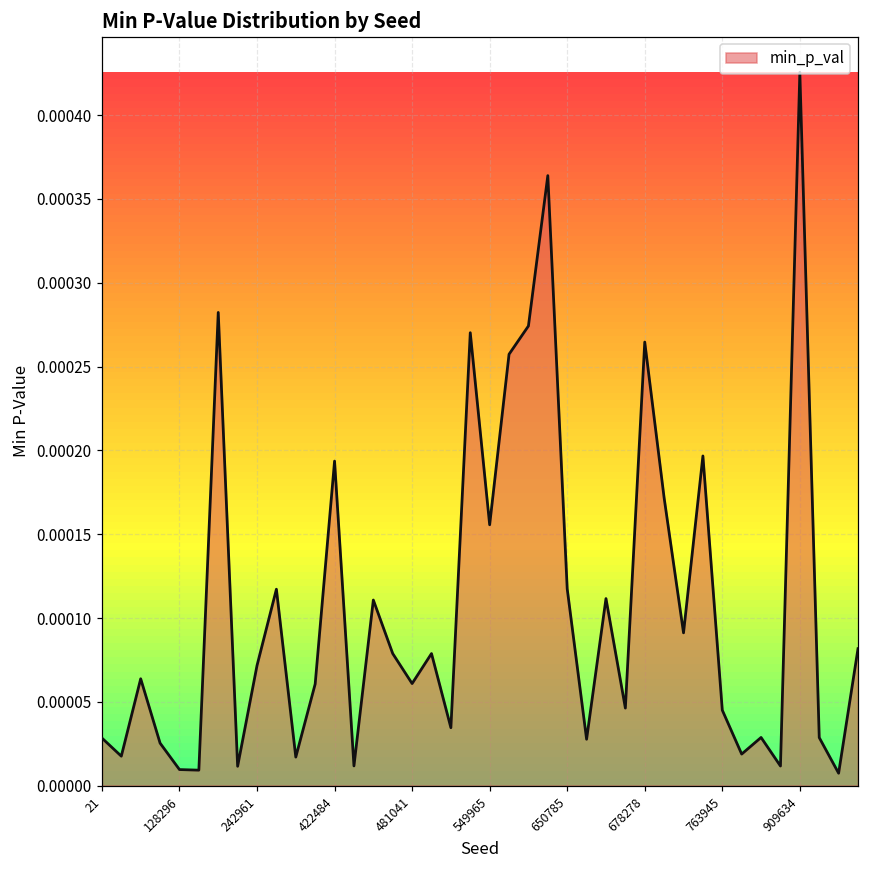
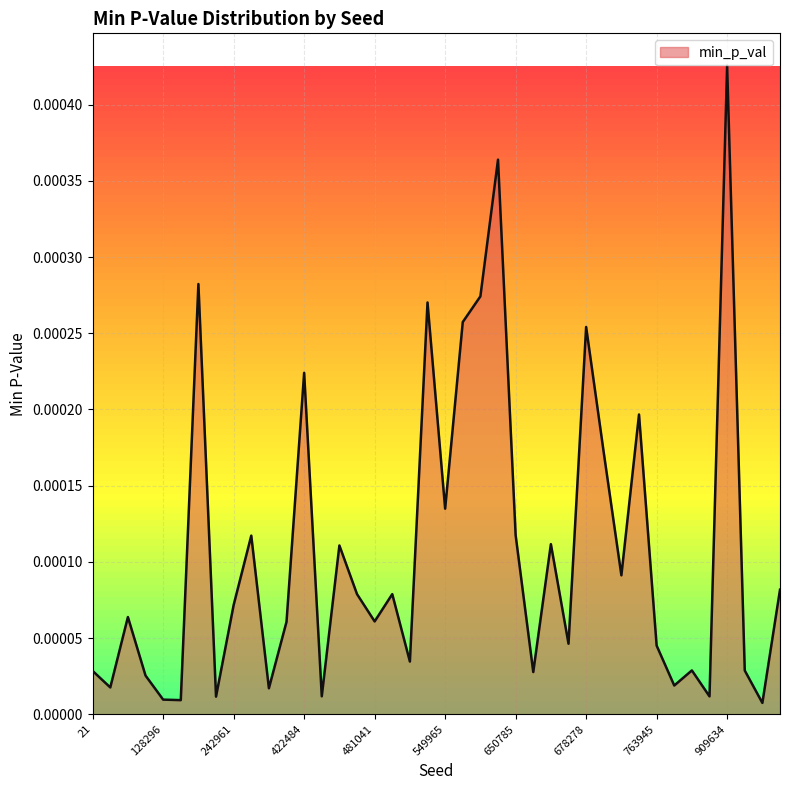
422484: 0.000194 -> 0.000224
549965: 0.000156 -> 0.000135
678278: 0.000265 -> 0.000254
